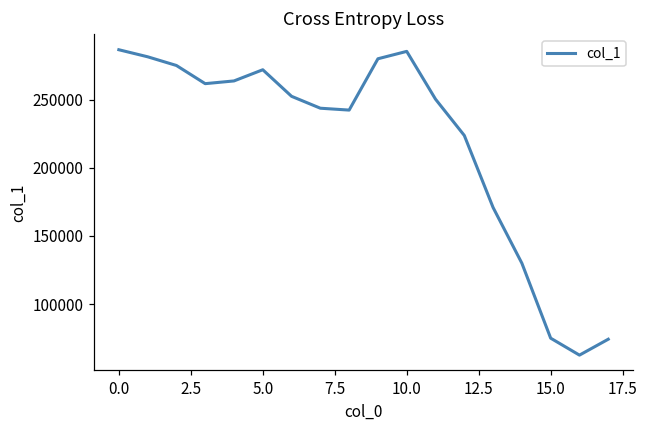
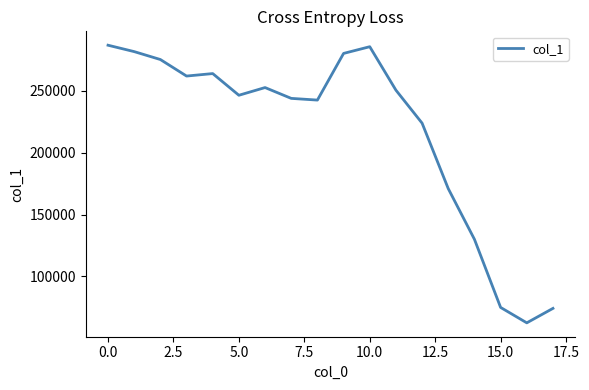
5.0: 272000 -> 246000
